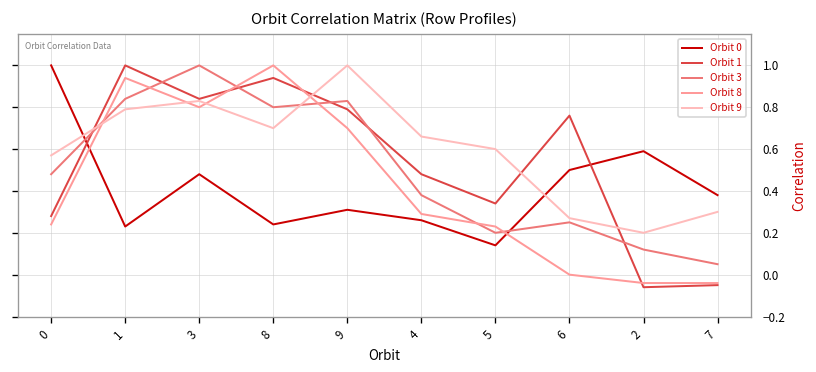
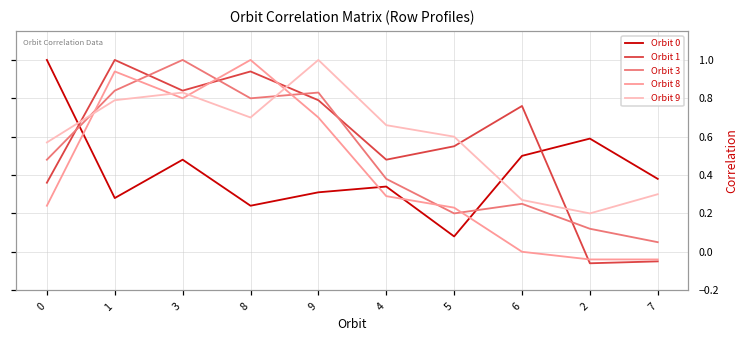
Orbit 1, 0: 0.28 -> 0.36
Orbit 0, 1: 0.23 -> 0.28
Orbit 0, 4: 0.26 -> 0.34
Orbit 0, 5: 0.14 -> 0.08
Orbit 1, 5: 0.34 -> 0.55
